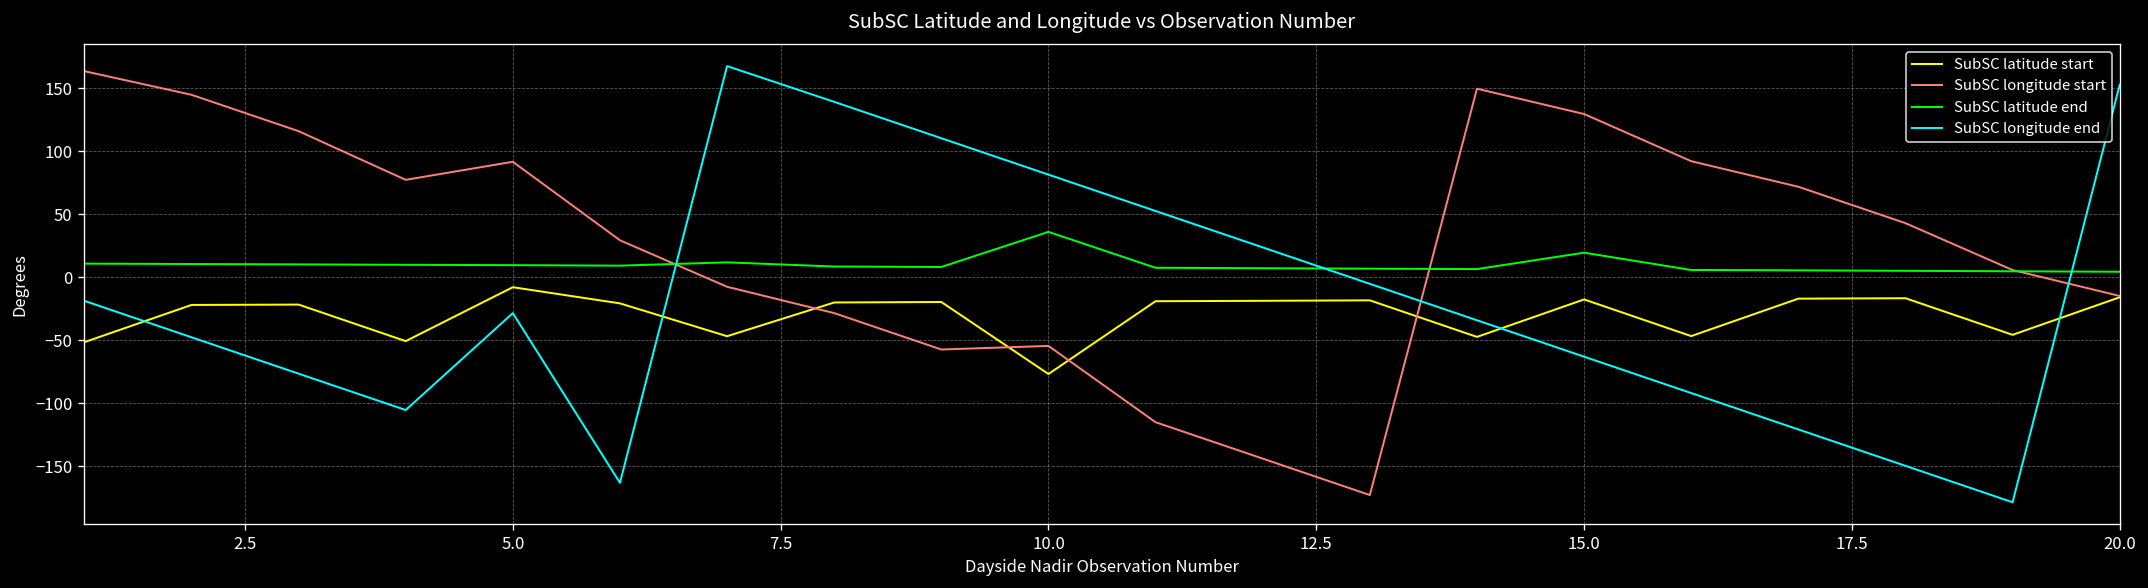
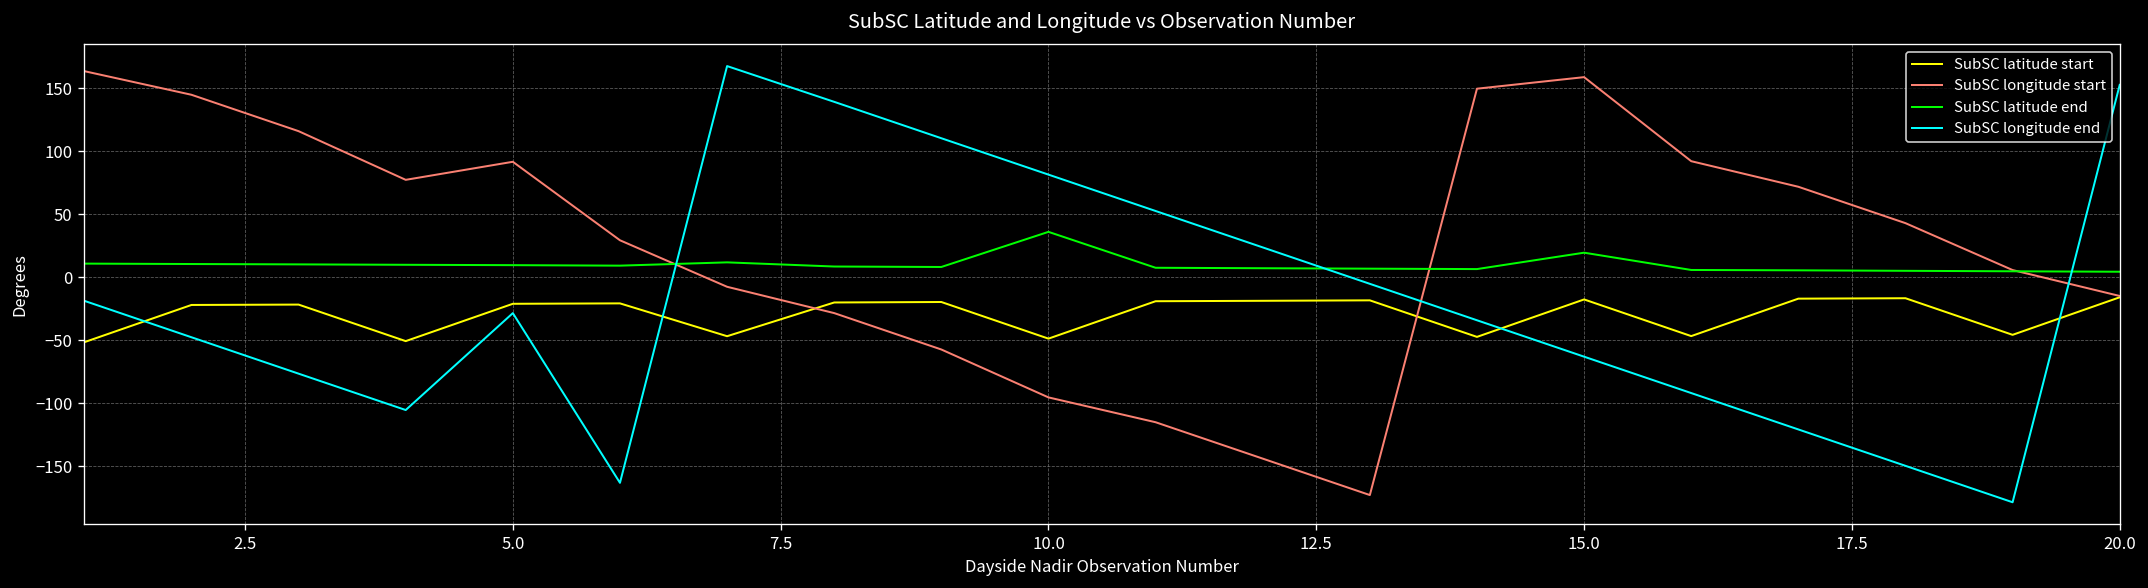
SubSC latitude start, 5.0: -8 -> -21
SubSC latitude start, 10.0: -77 -> -49
SubSC longitude start, 10.0: -55 -> -95
SubSC longitude start, 15.0: 129 -> 159
